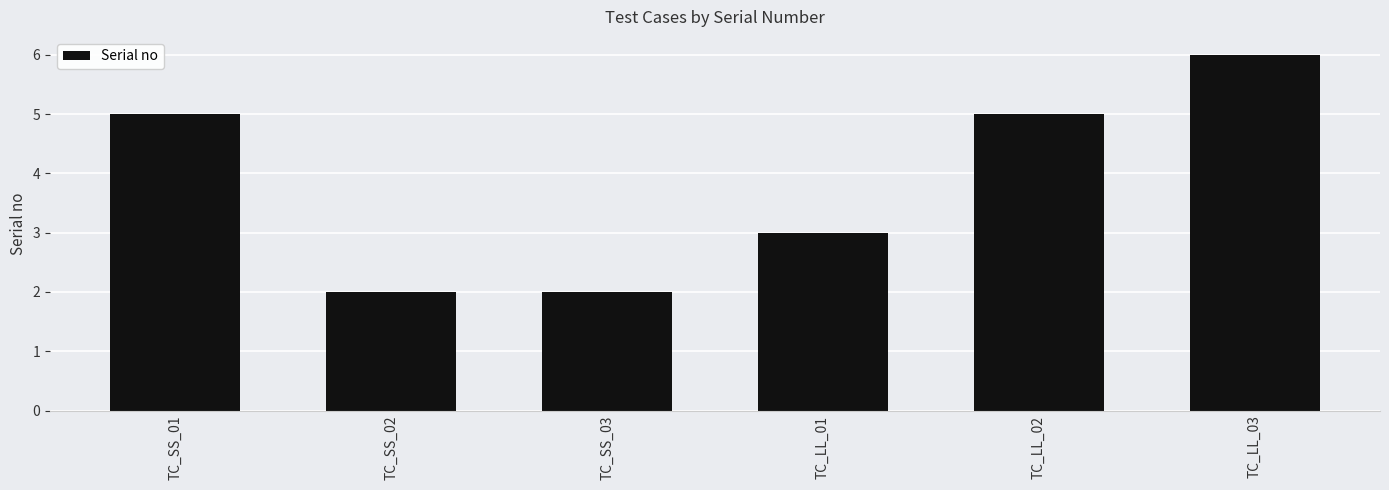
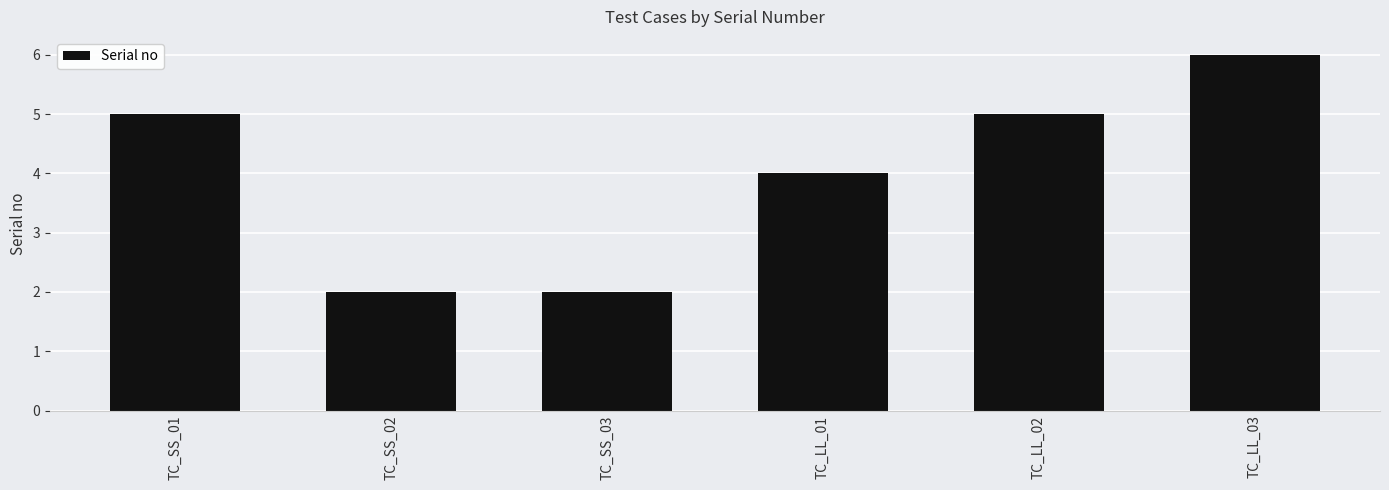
TC_LL_01: 3 -> 4
